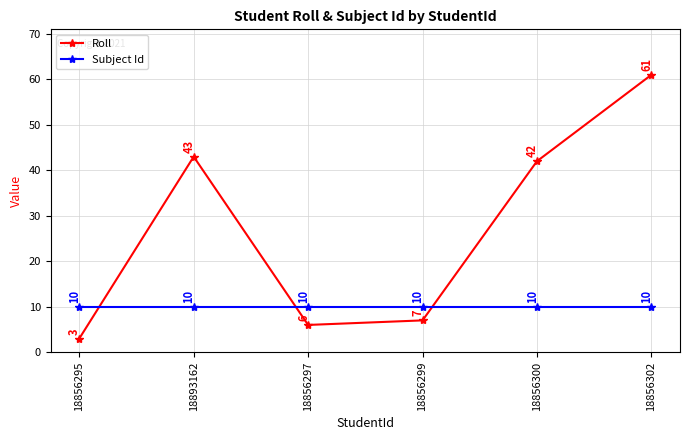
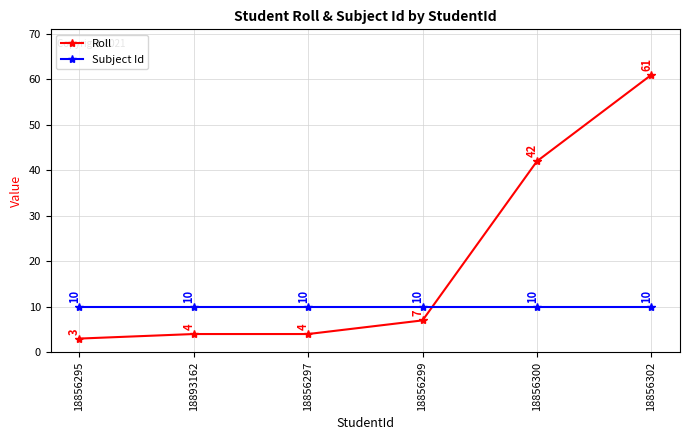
Roll, 18893162: 43 -> 4
Roll, 18856297: 6 -> 4
